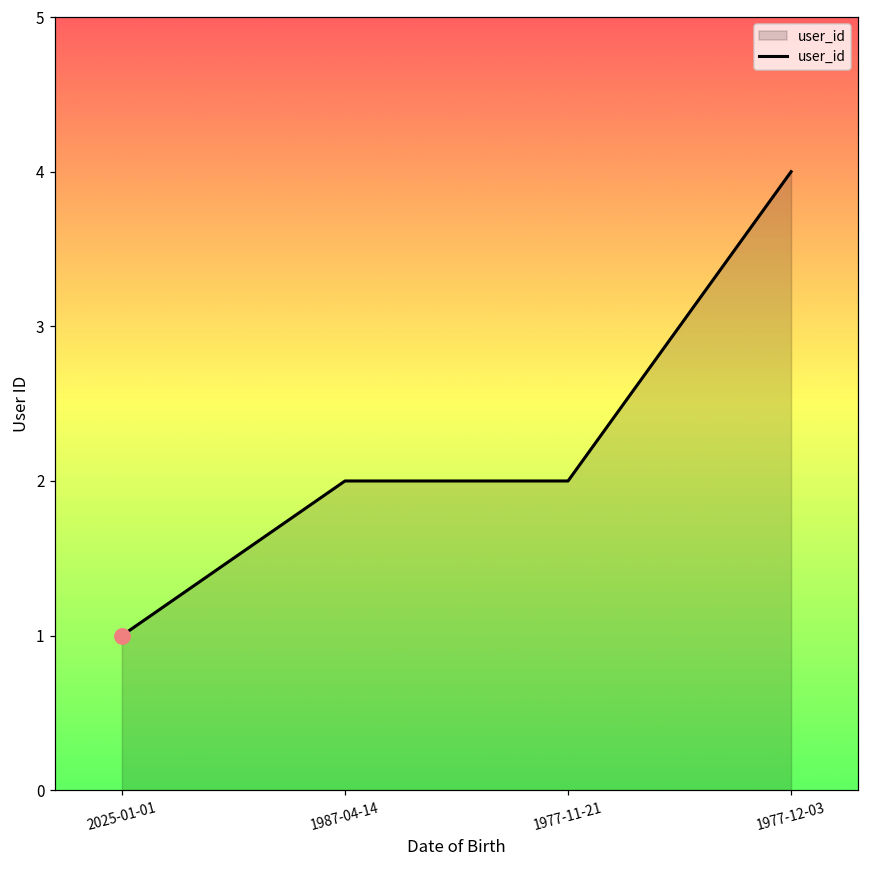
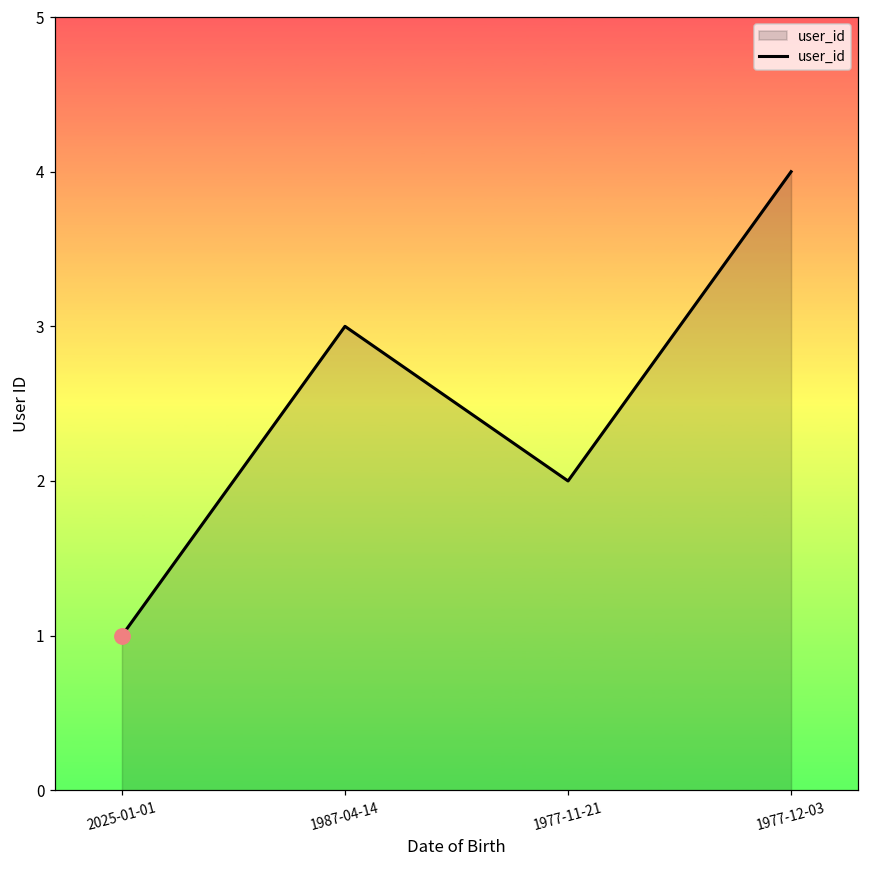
user_id, 1987-04-14: 2 -> 3
